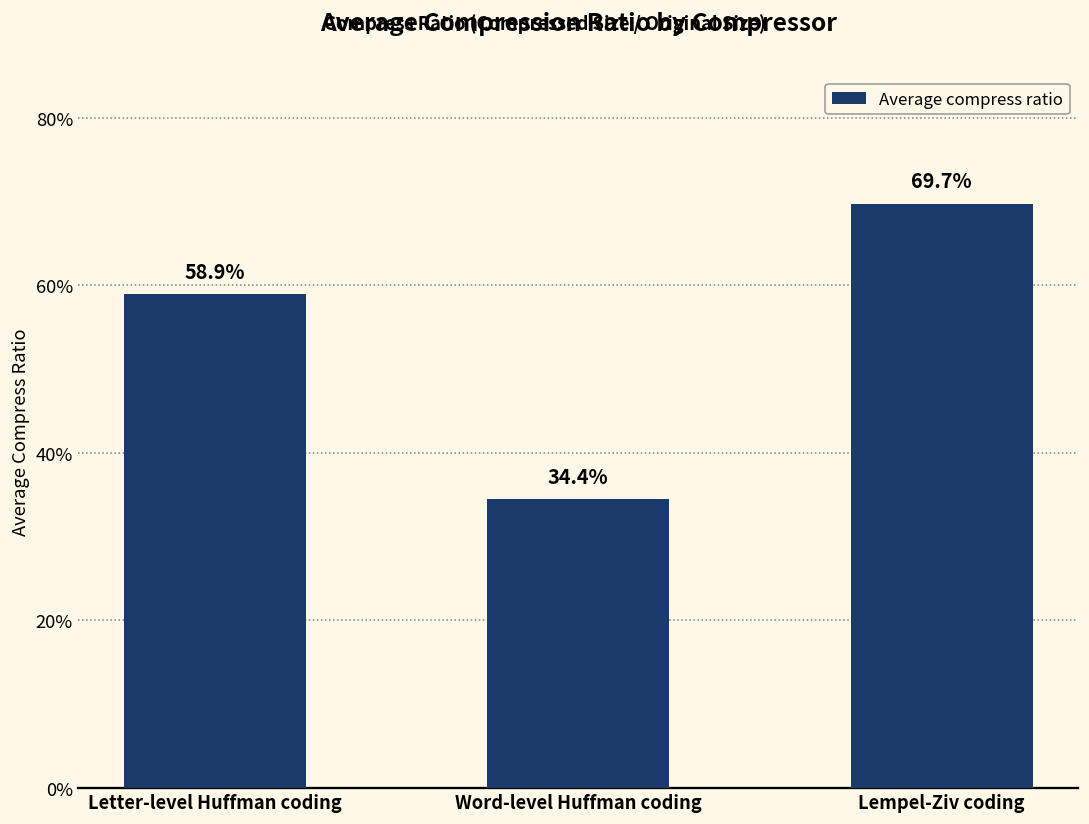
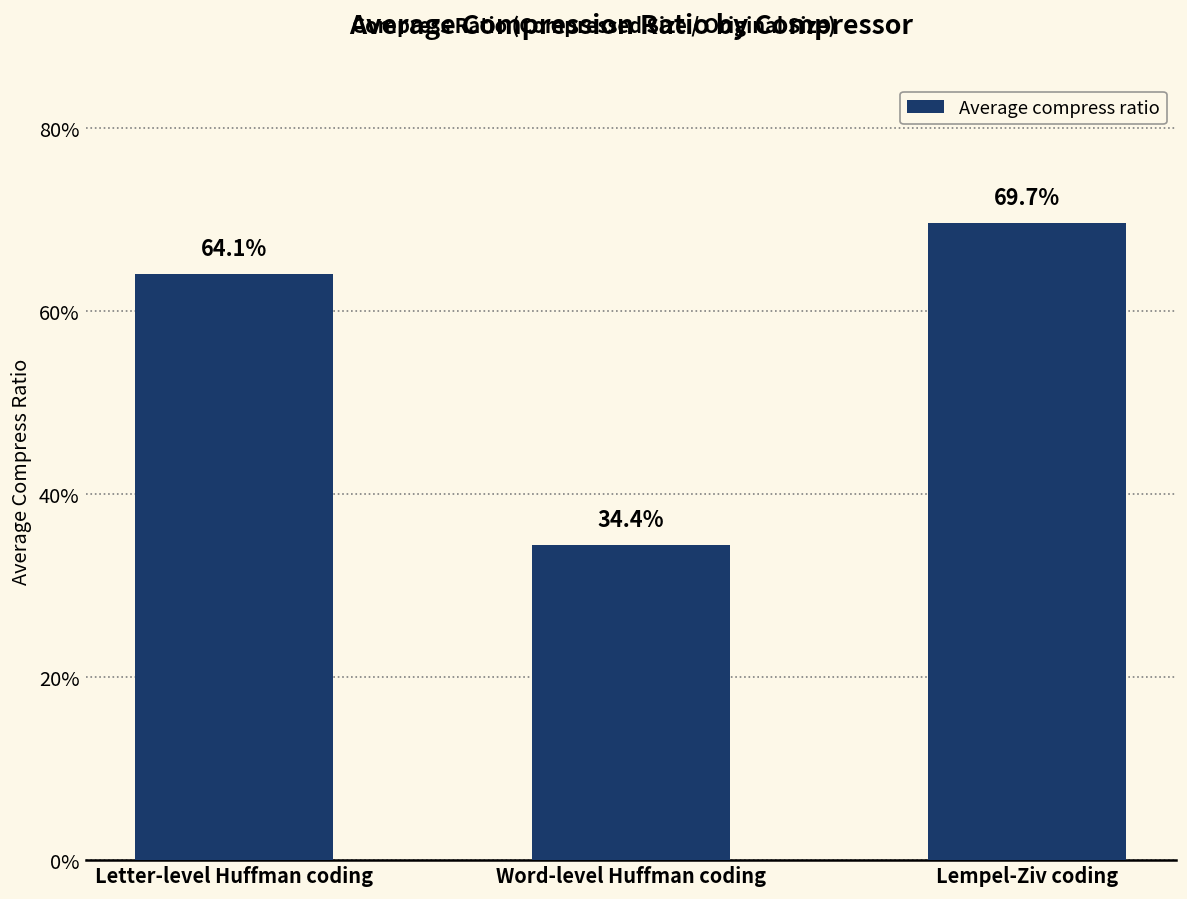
Letter-level Huffman coding: 58.9% -> 64.1%
